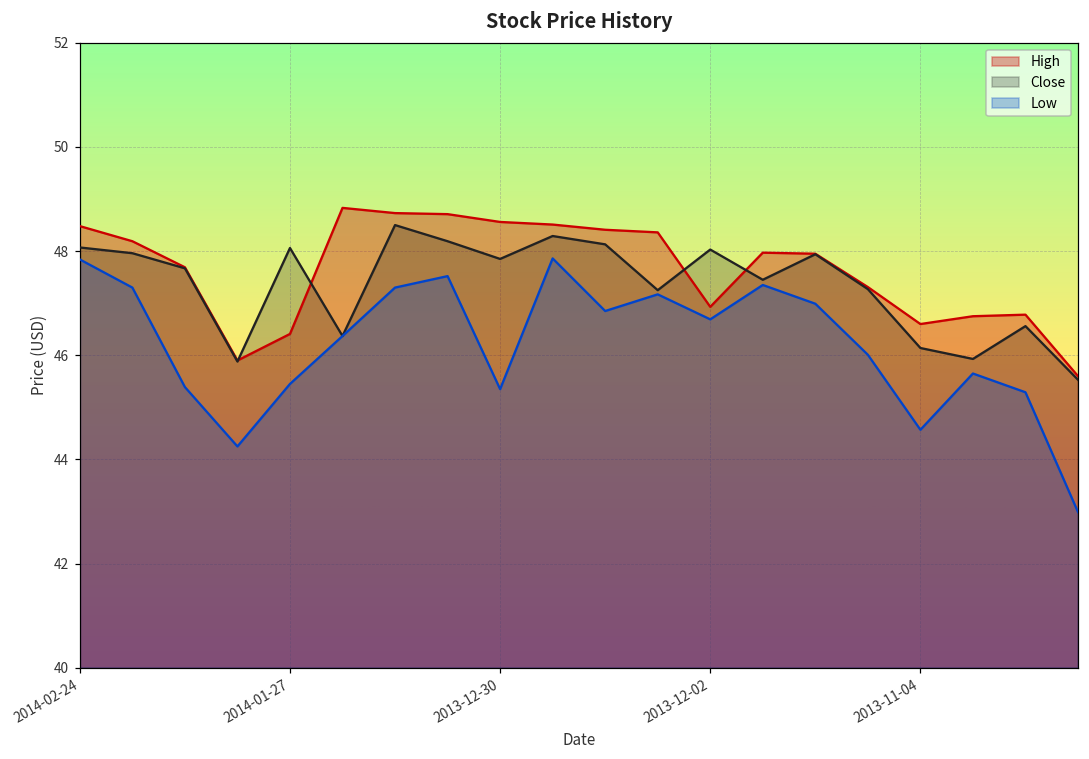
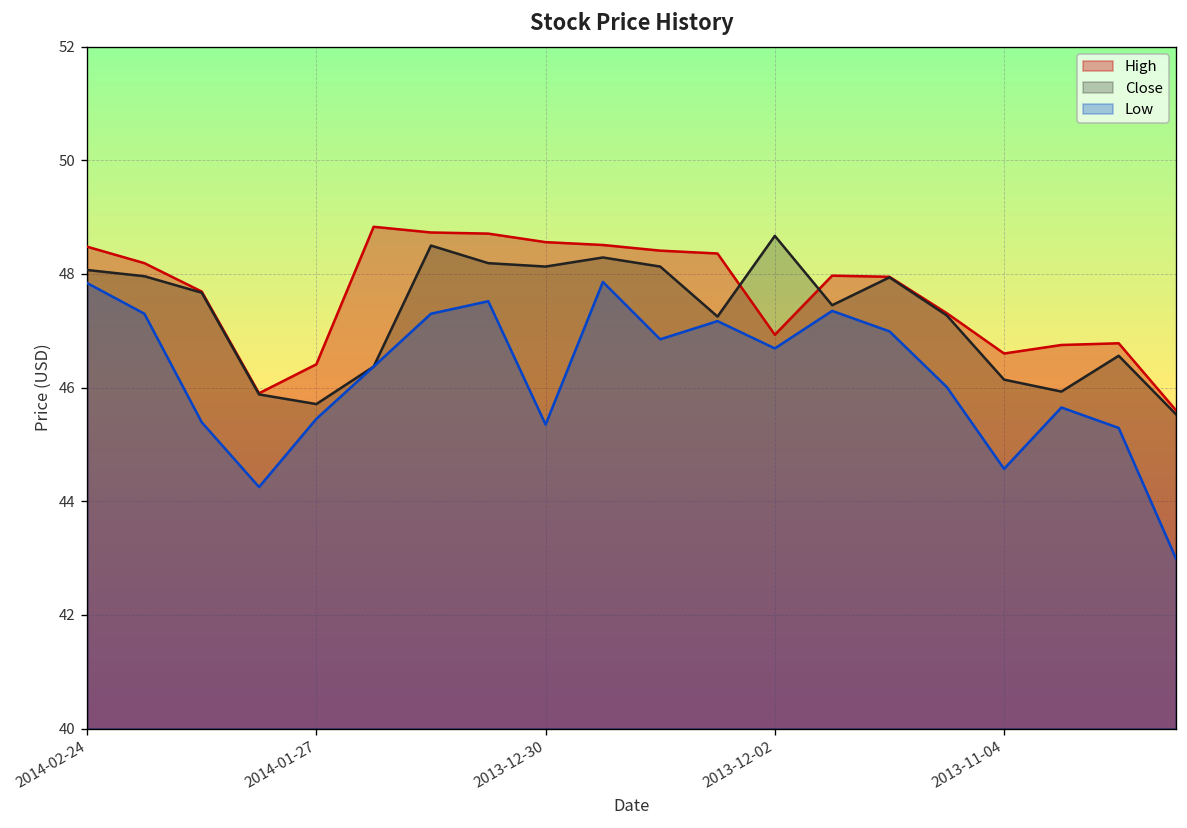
Close, 2014-01-27: 48.1 -> 45.7
Close, 2013-12-30: 47.9 -> 48.1
Close, 2013-12-02: 48.0 -> 48.7
